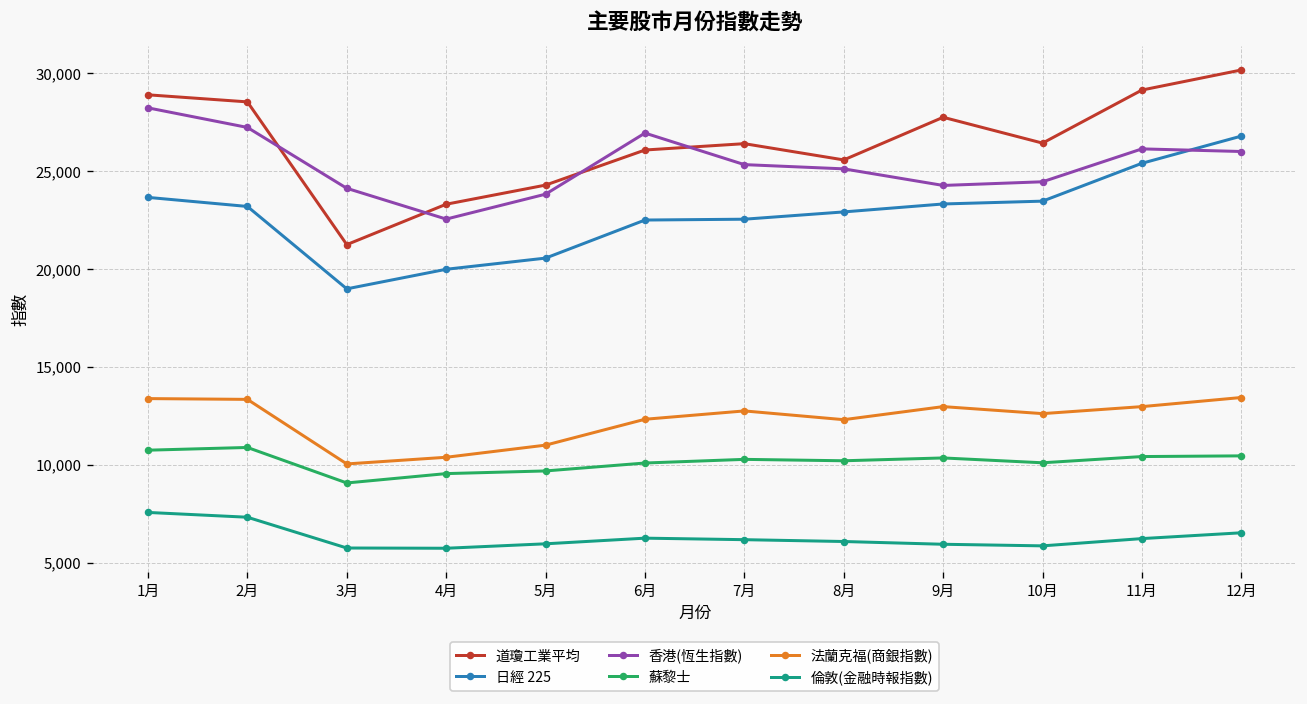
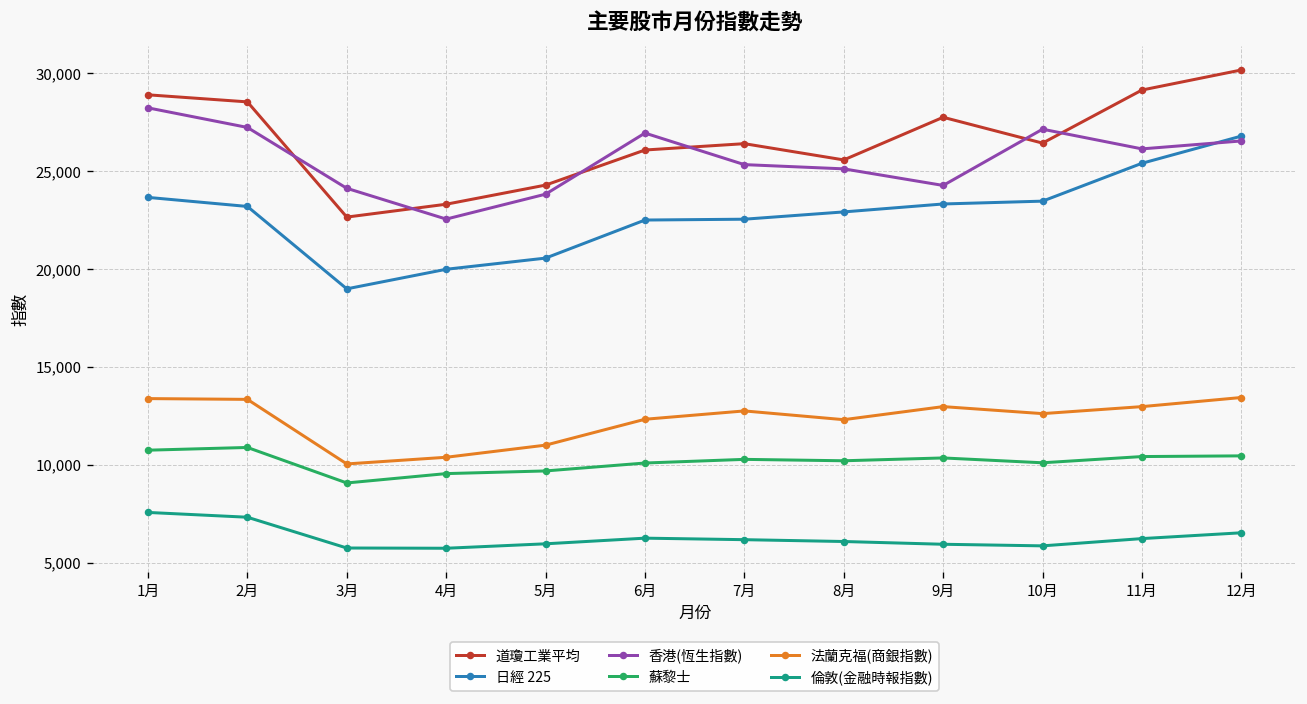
道瓊工業平均, 3月: 21,200 -> 22,600
香港(恆生指數), 10月: 24,400 -> 27,100
香港(恆生指數), 12月: 26,000 -> 26,500
